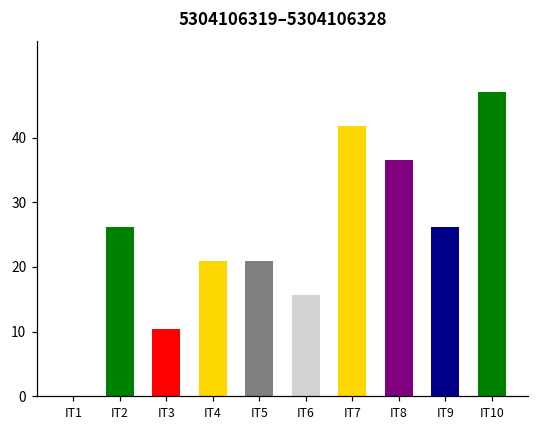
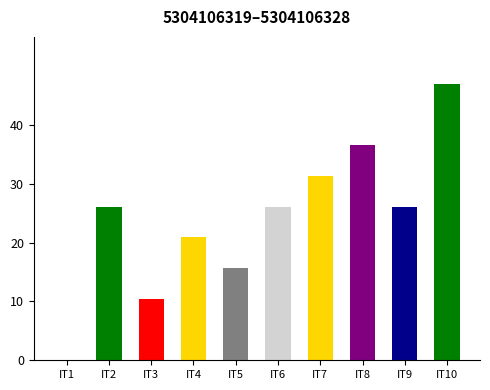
IT5: 21 -> 16
IT6: 16 -> 26
IT7: 42 -> 31
